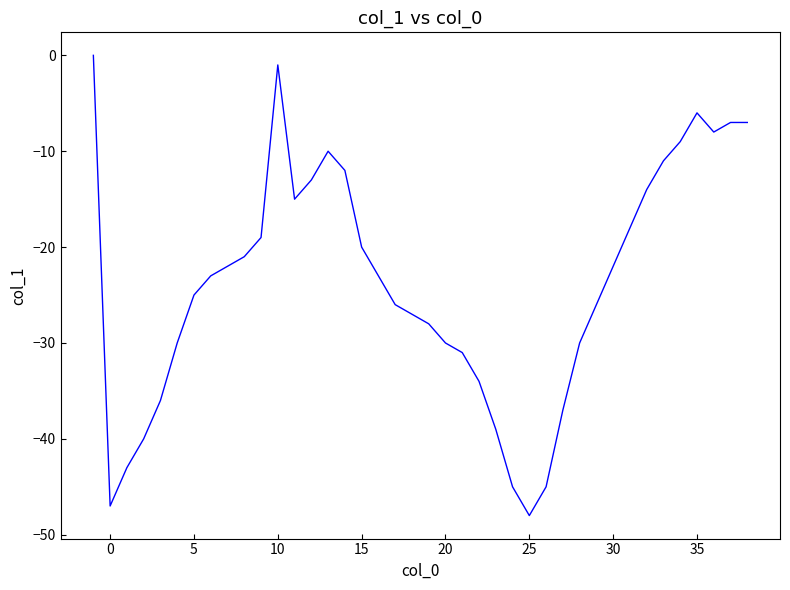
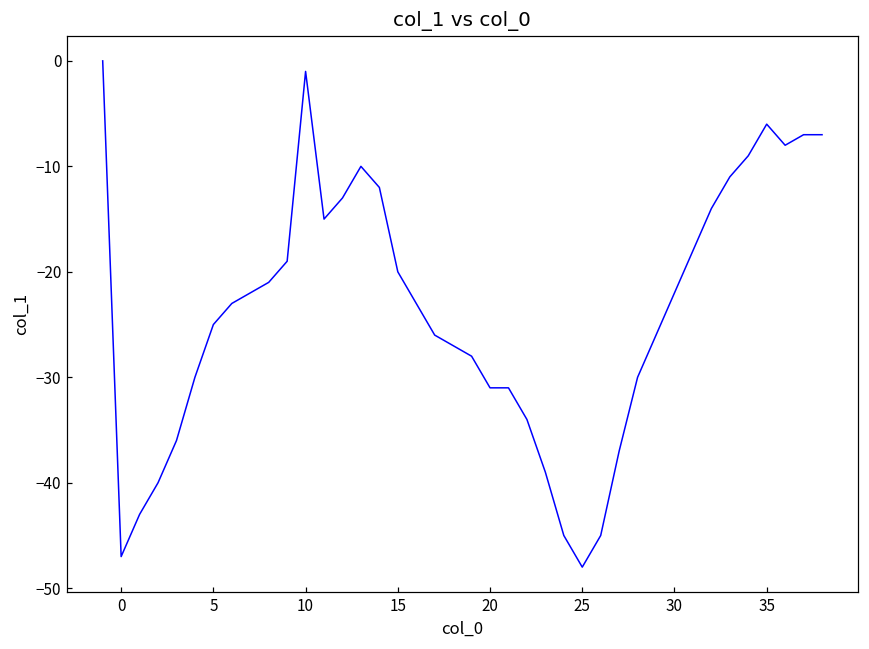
20: -30 -> -31
